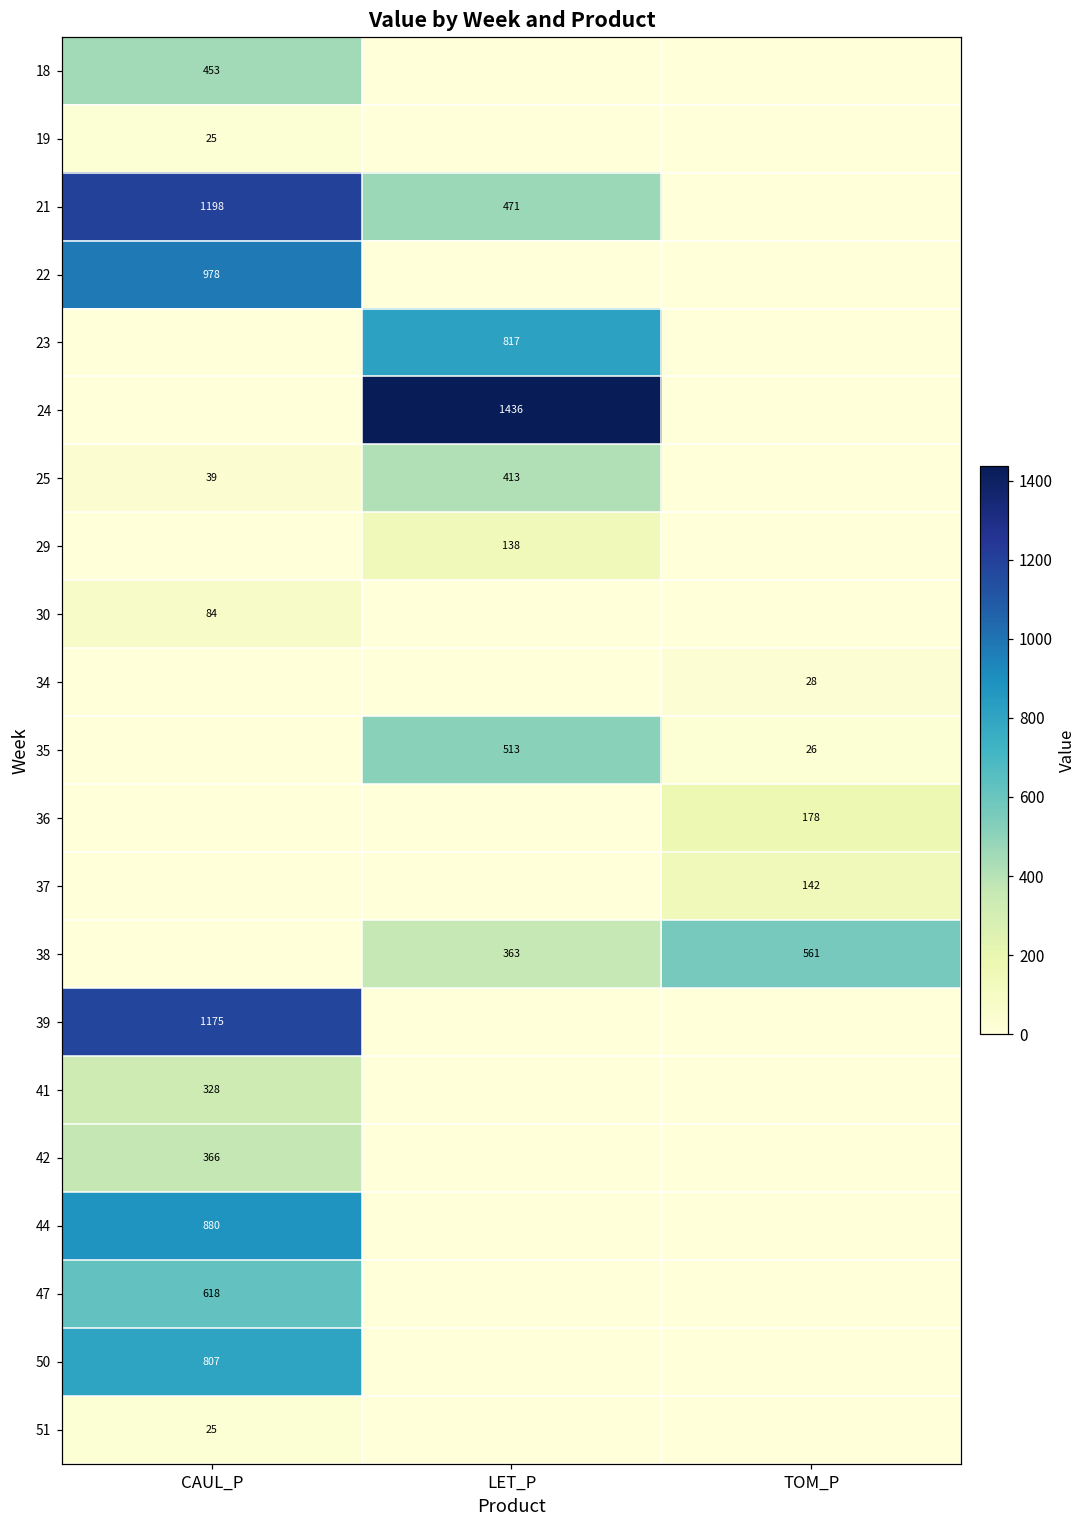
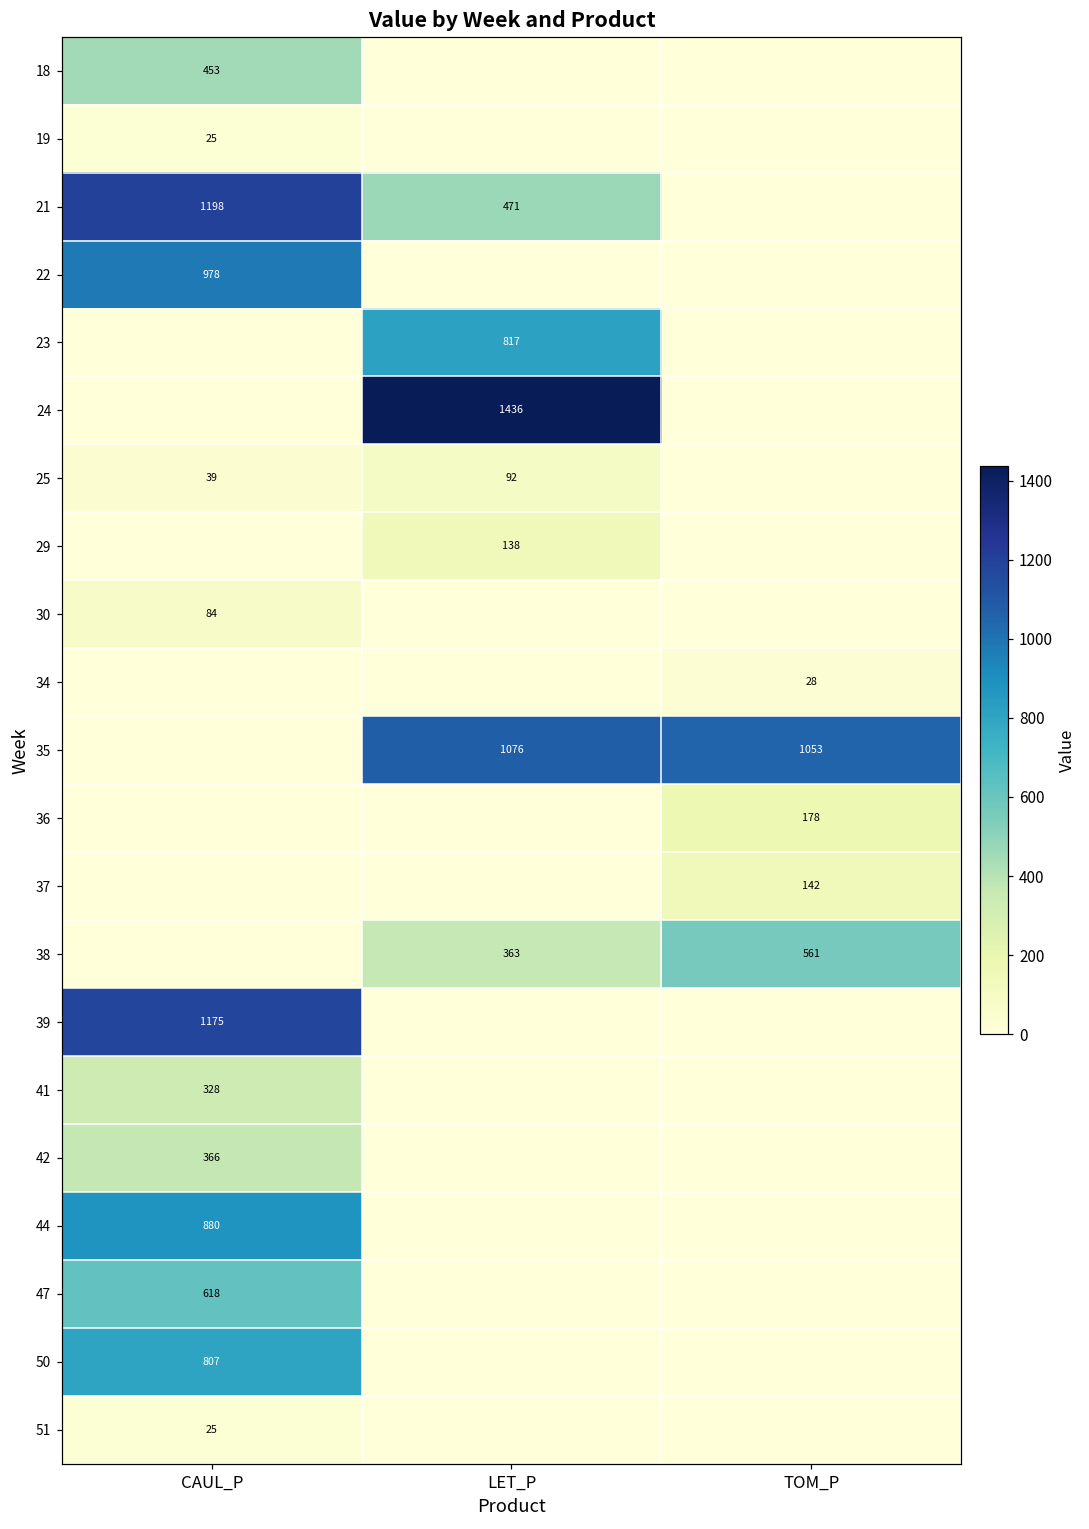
25, LET_P: 413 -> 92
35, LET_P: 513 -> 1076
35, TOM_P: 26 -> 1053
